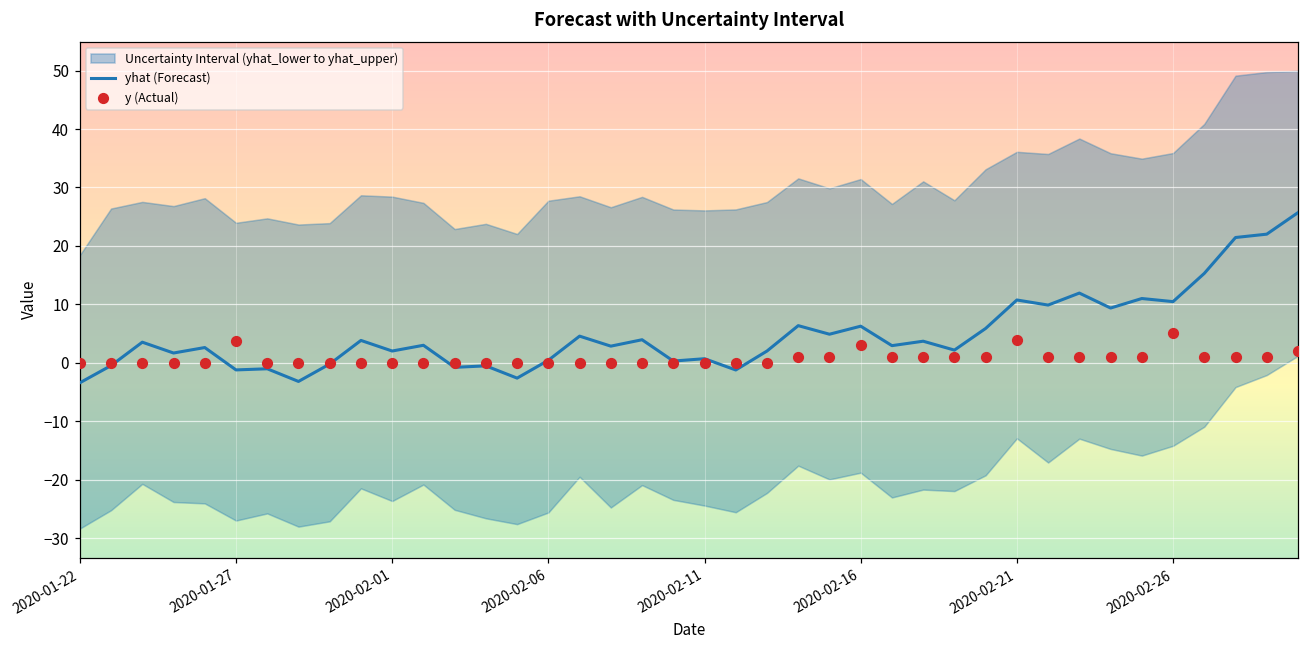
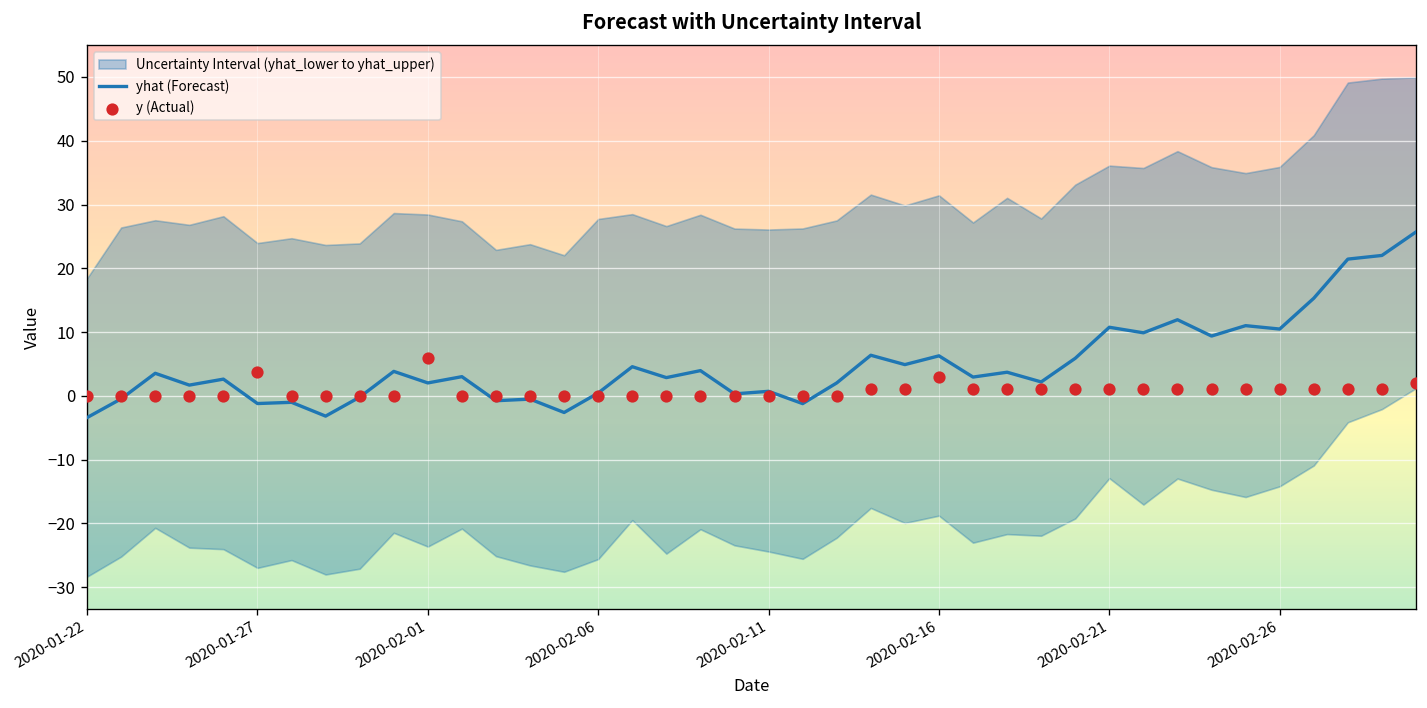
y (Actual), 2020-02-01: 0 -> 6
y (Actual), 2020-02-21: 4 -> 1
y (Actual), 2020-02-26: 5 -> 1
